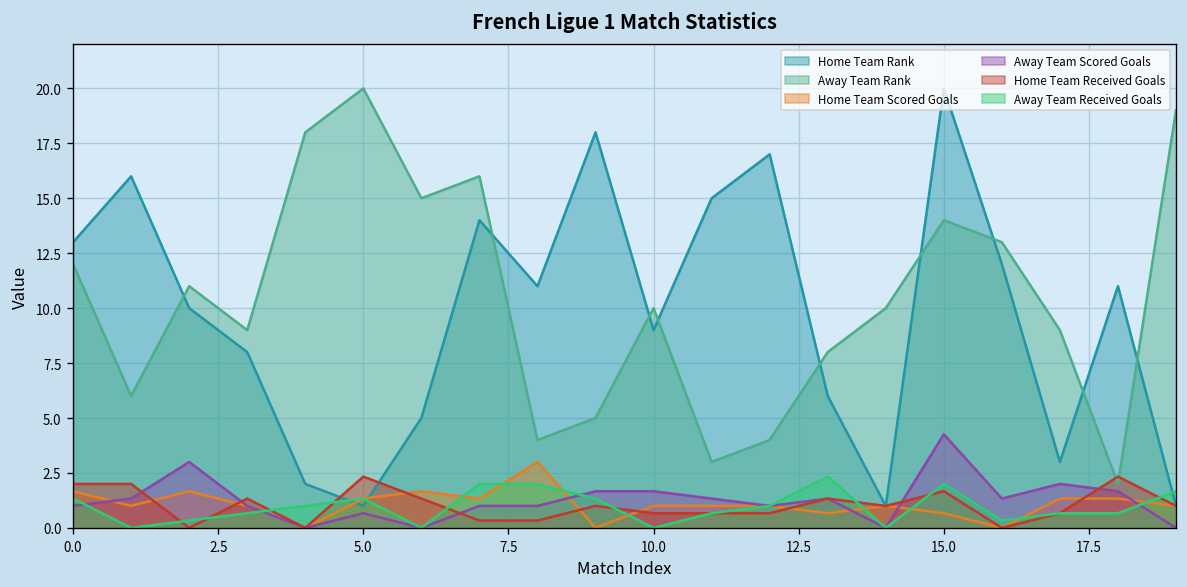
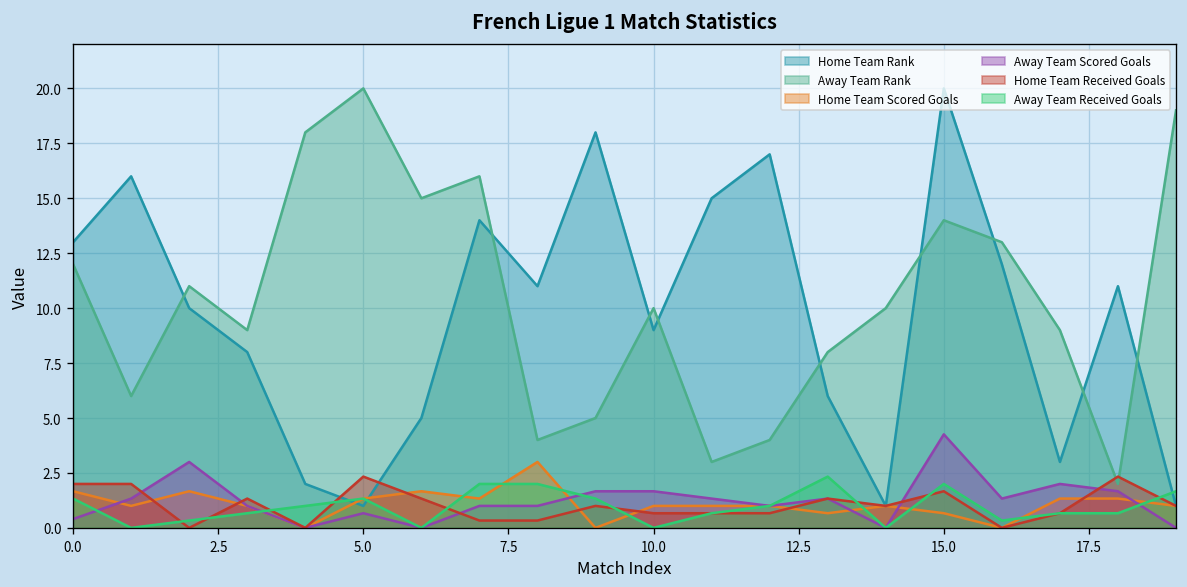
Away Team Scored Goals, 0.0: 1.0 -> 0.4
